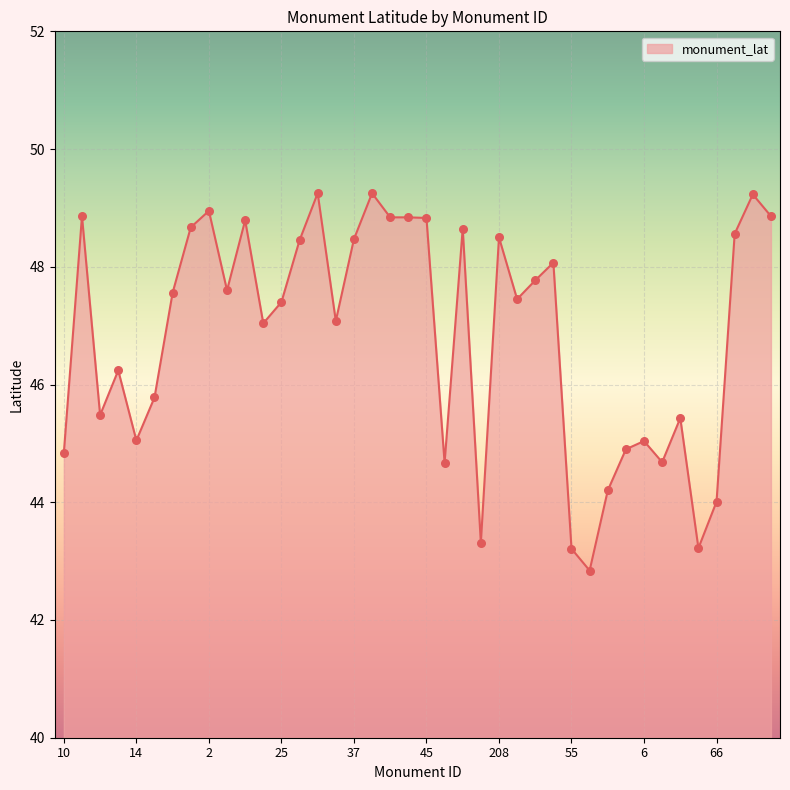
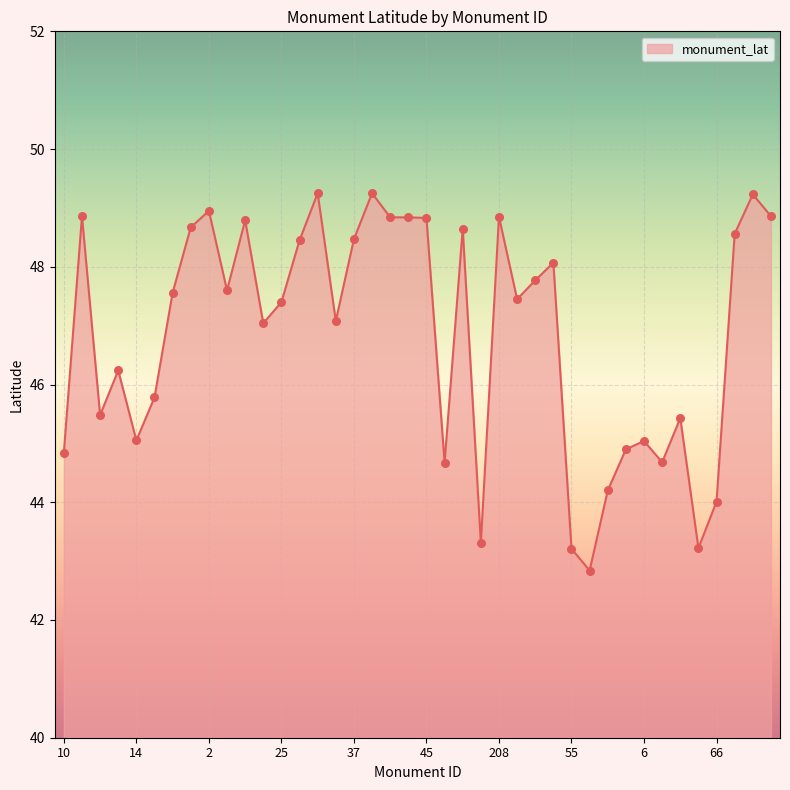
208: 48.5 -> 48.9
